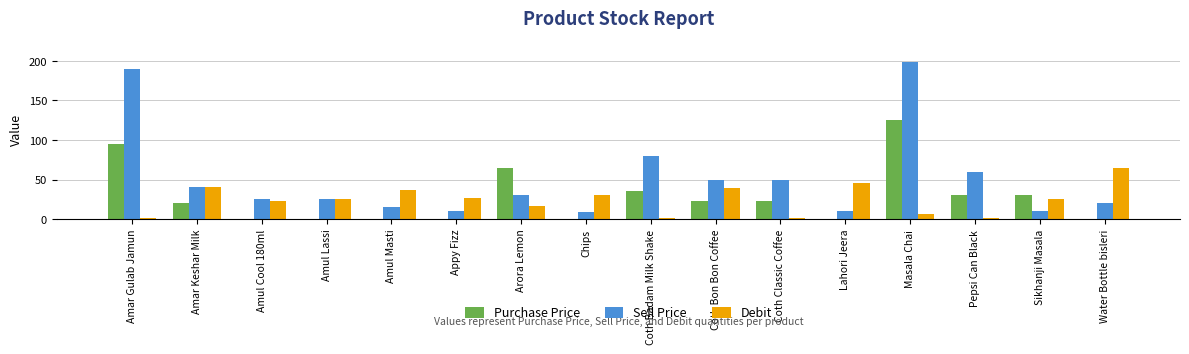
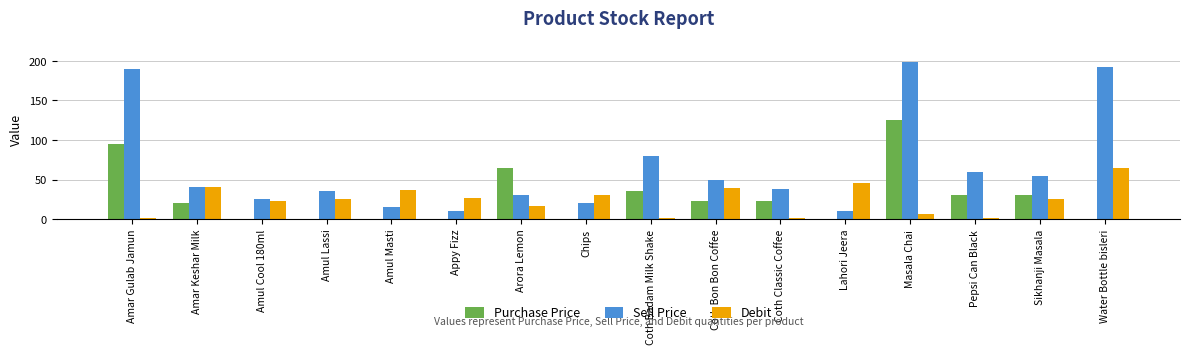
Sell Price, Amul Lassi: 30 -> 40
Sell Price, Chips: 10 -> 20
Sell Price, Coth Classic Coffee: 50 -> 40
Sell Price, Sikhanji Masala: 10 -> 50
Sell Price, Water Bottle bisleri: 20 -> 190
